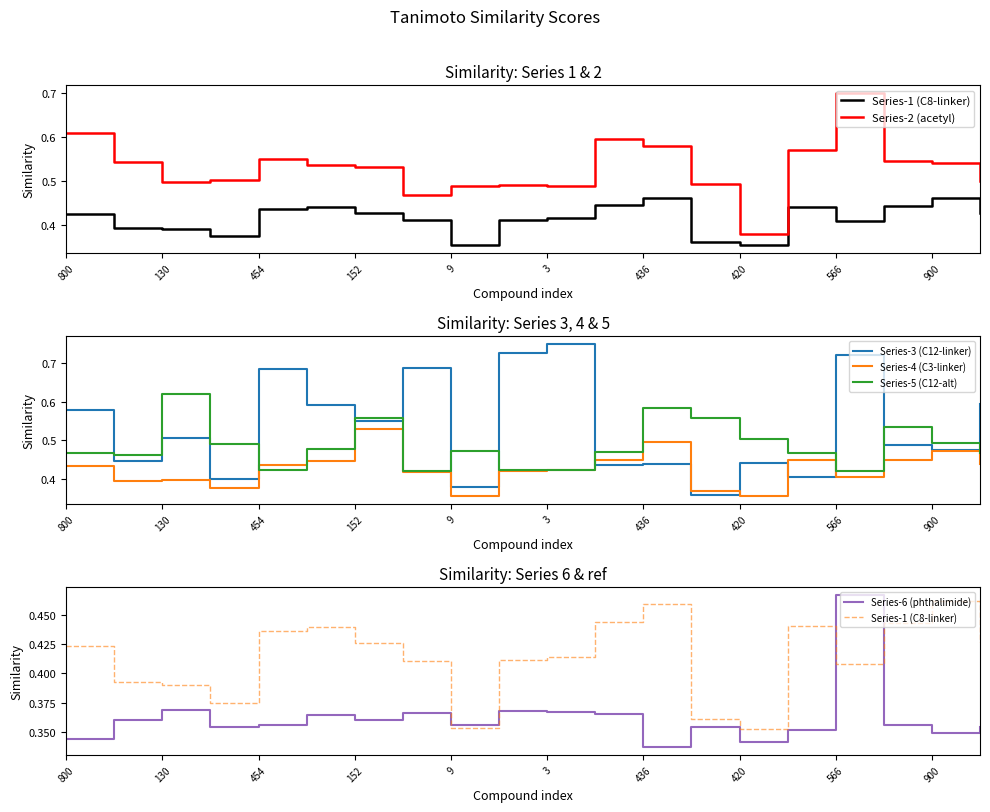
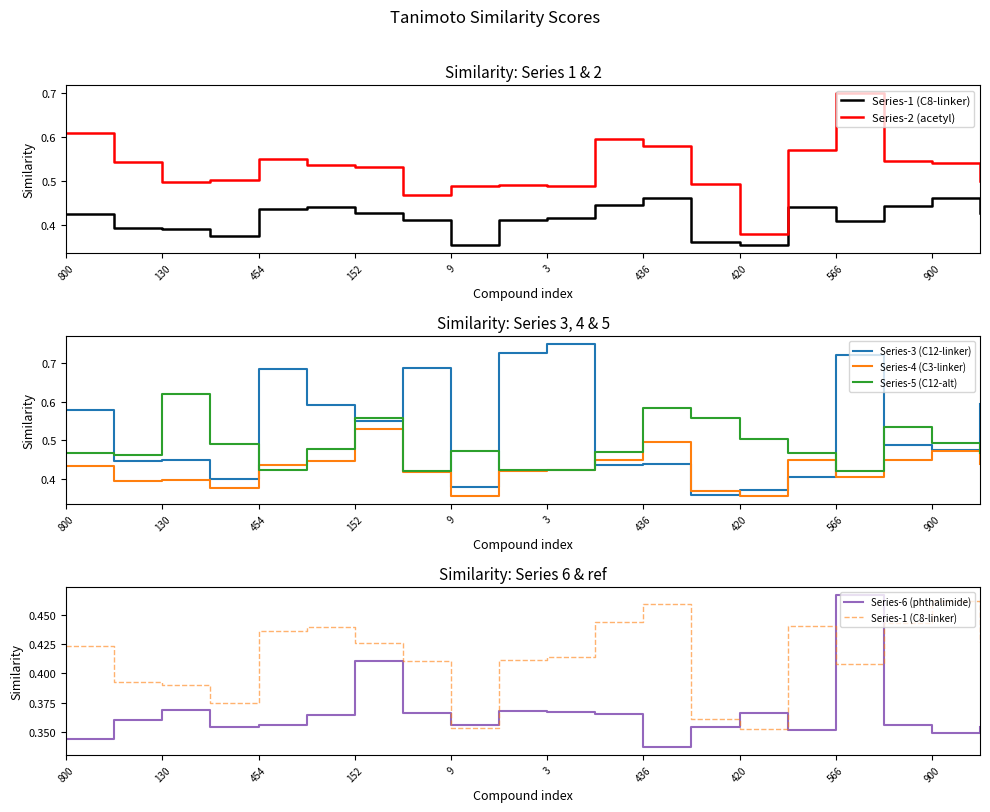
Similarity: Series 3, 4 & 5, Series-3 (C12-linker), 130: 0.51 -> 0.45
Similarity: Series 3, 4 & 5, Series-3 (C12-linker), 420: 0.44 -> 0.37
Similarity: Series 6 & ref, Series-6 (phthalimide), 152: 0.360 -> 0.411
Similarity: Series 6 & ref, Series-6 (phthalimide), 420: 0.341 -> 0.366
